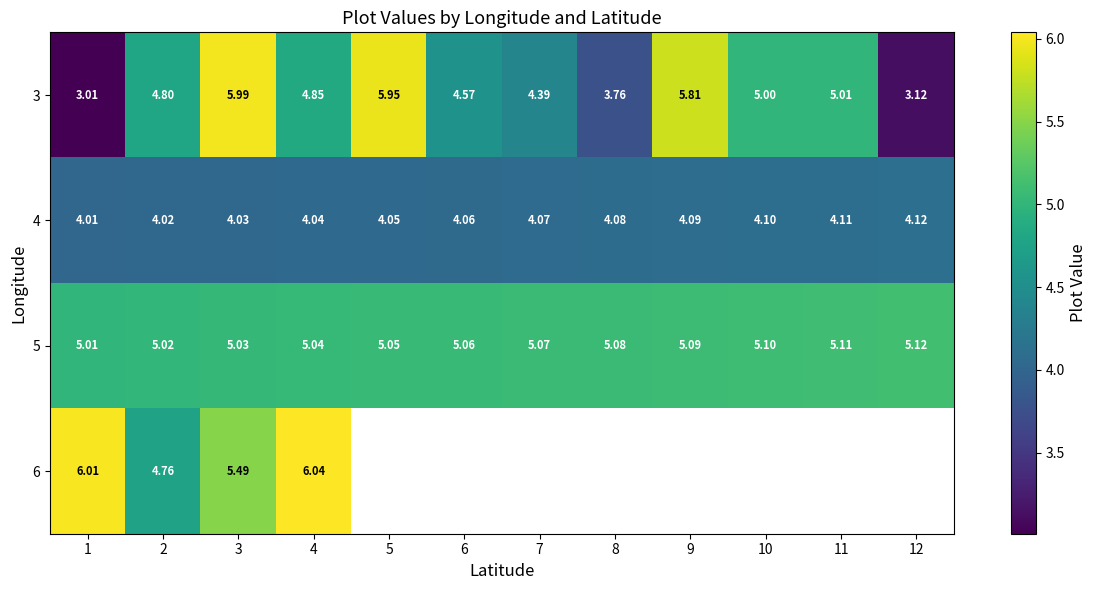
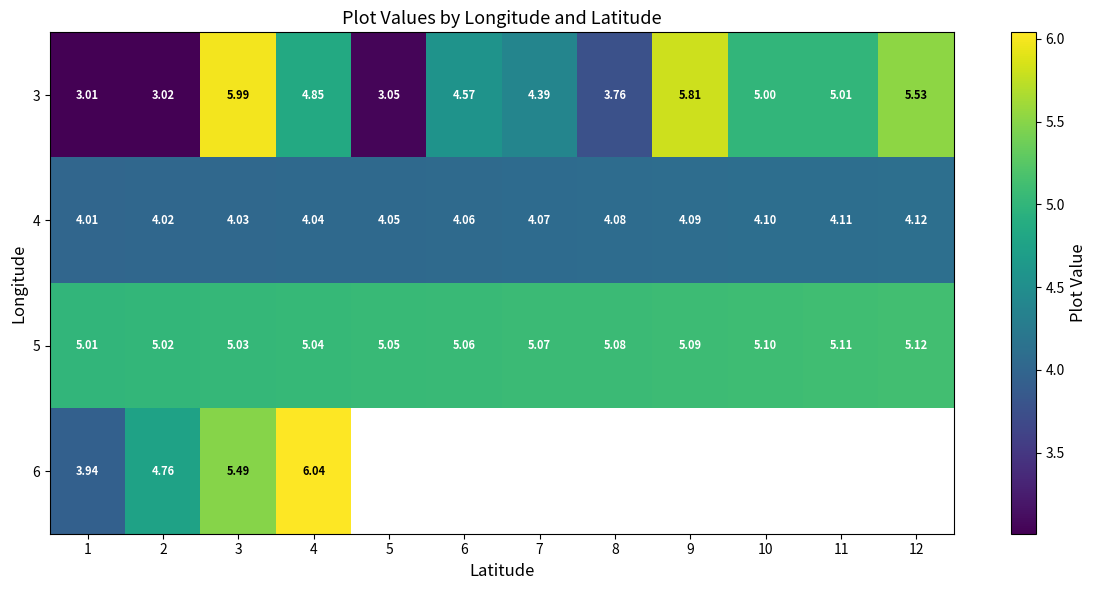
3, 2: 4.80 -> 3.02
3, 5: 5.95 -> 3.05
3, 12: 3.12 -> 5.53
6, 1: 6.01 -> 3.94
